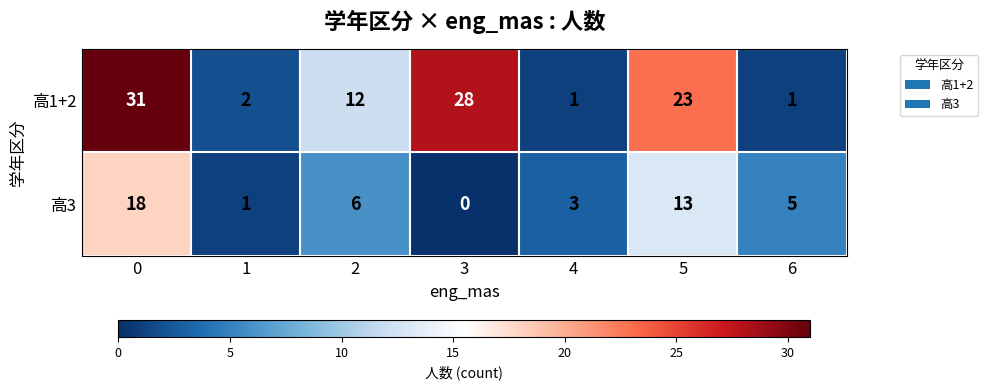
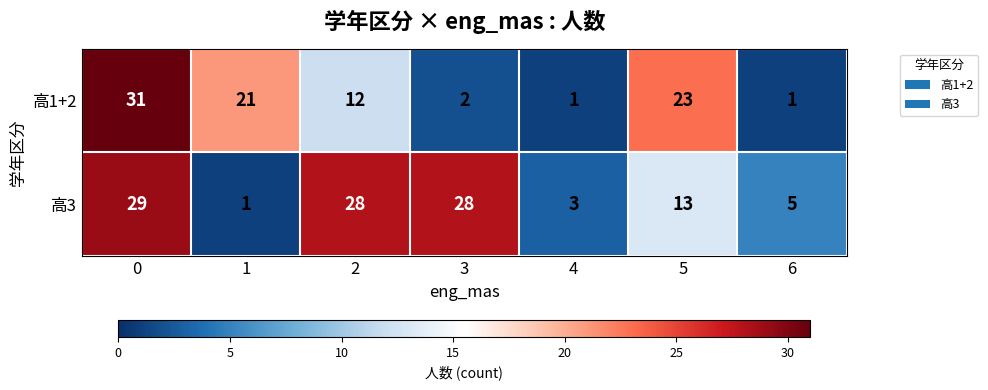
高1+2, 1: 2 -> 21
高1+2, 3: 28 -> 2
高3, 0: 18 -> 29
高3, 2: 6 -> 28
高3, 3: 0 -> 28
